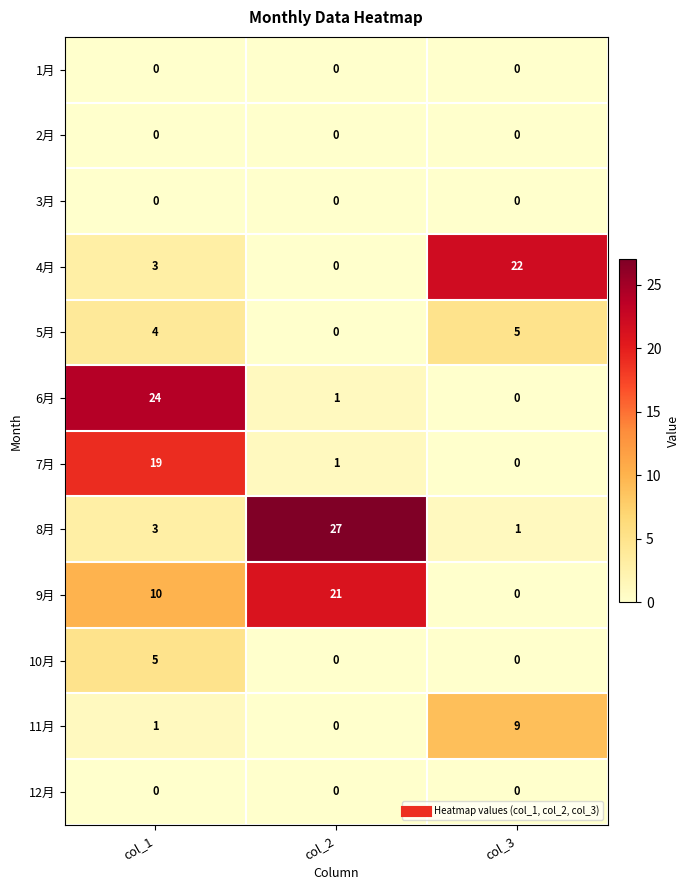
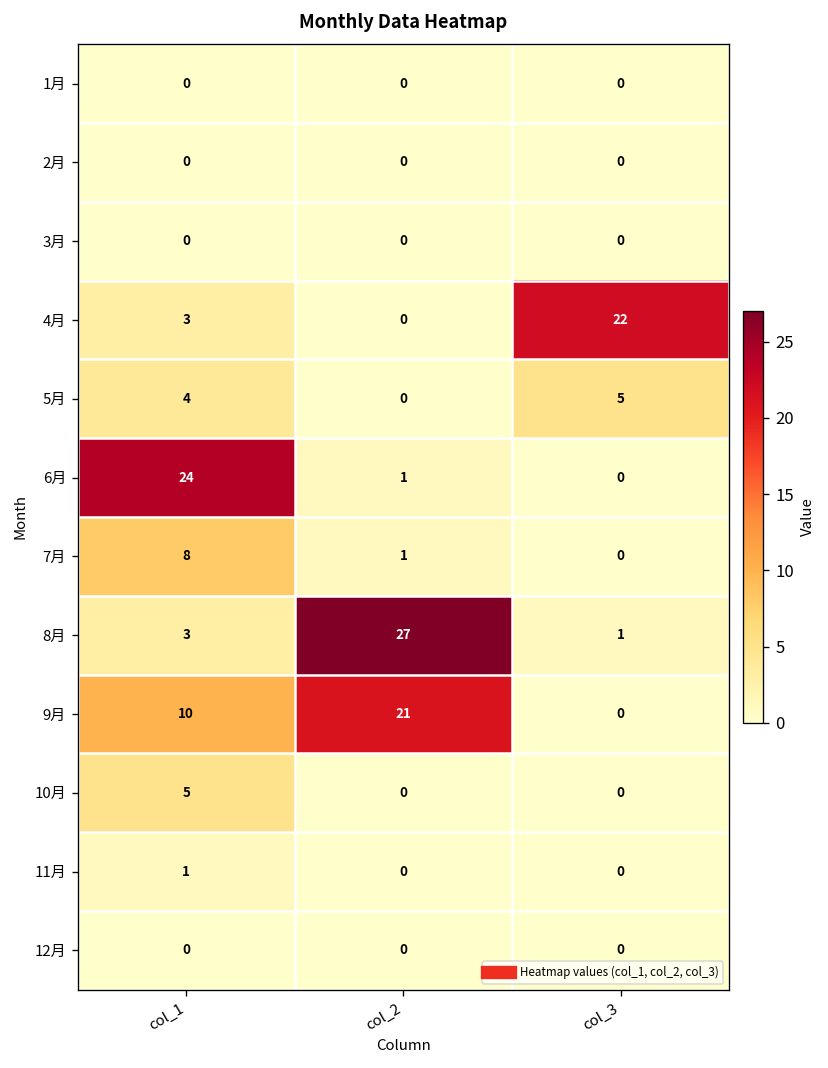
7月, col_1: 19 -> 8
11月, col_3: 9 -> 0
